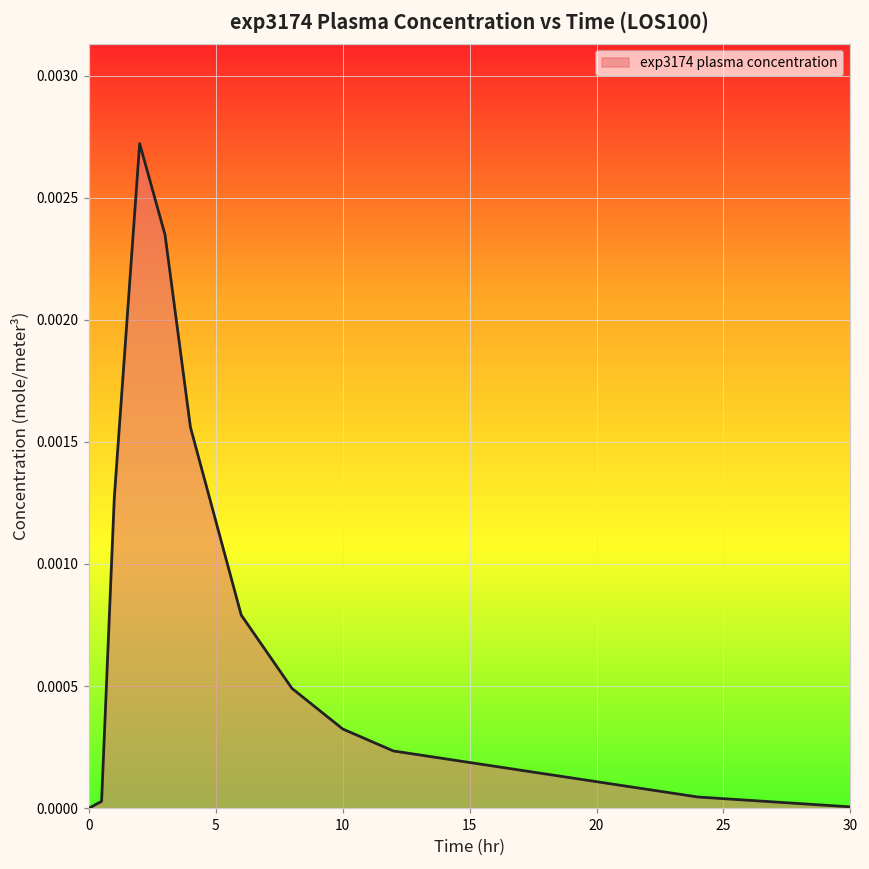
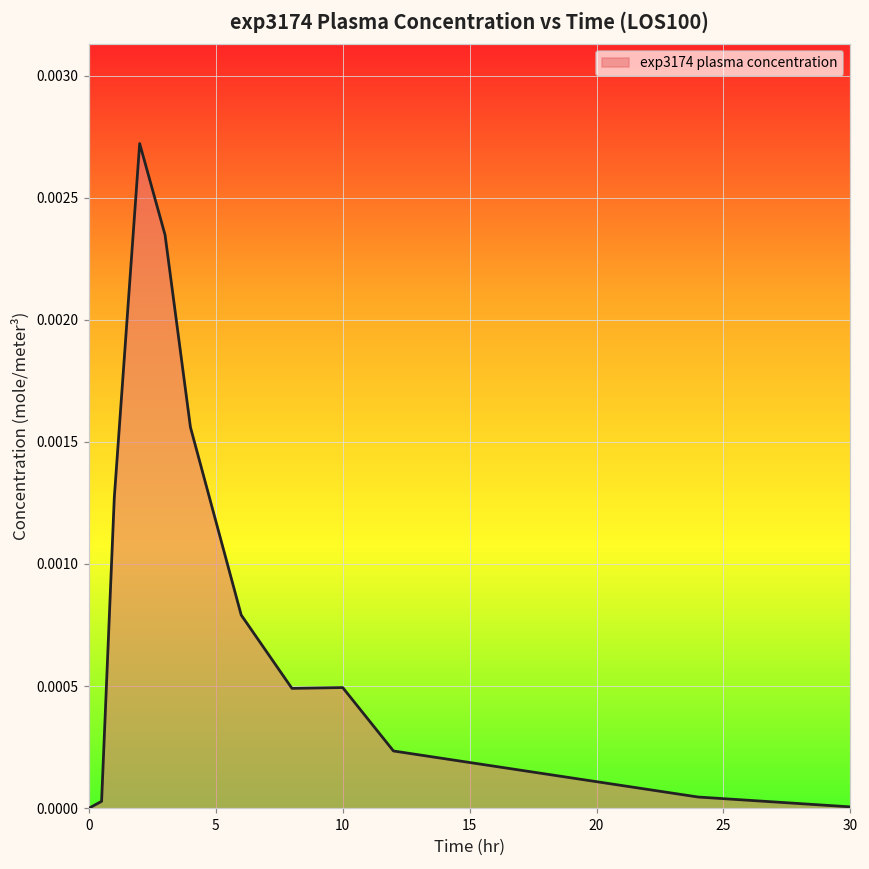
10: 0.00032 -> 0.00049
